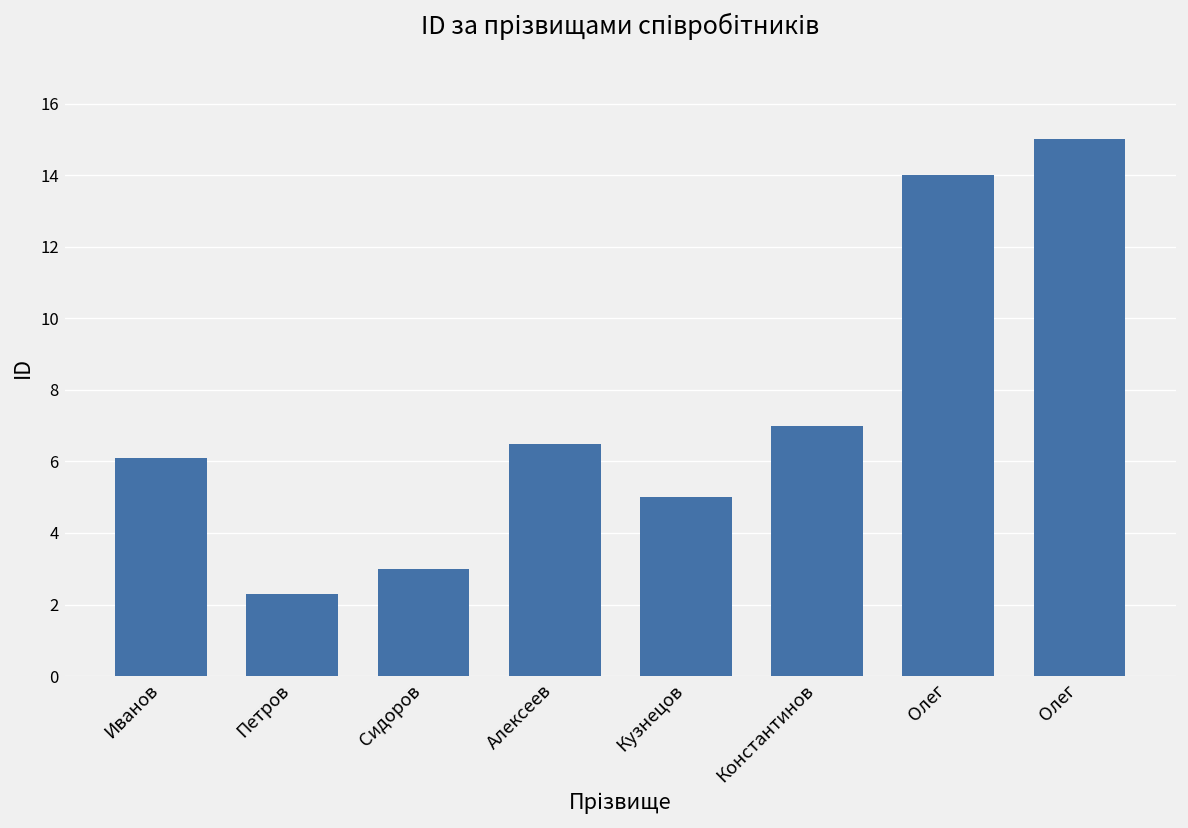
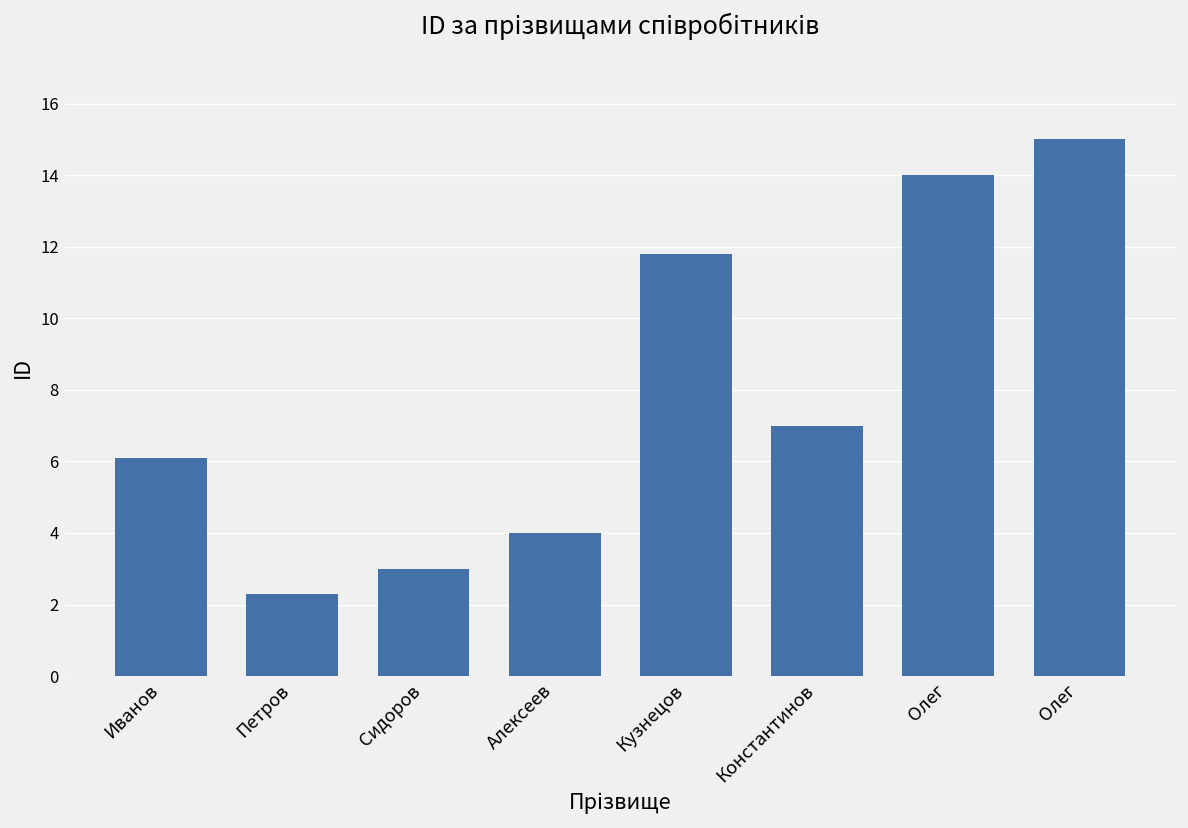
Алексеев: 6.5 -> 4.0
Кузнецов: 5.0 -> 11.8
